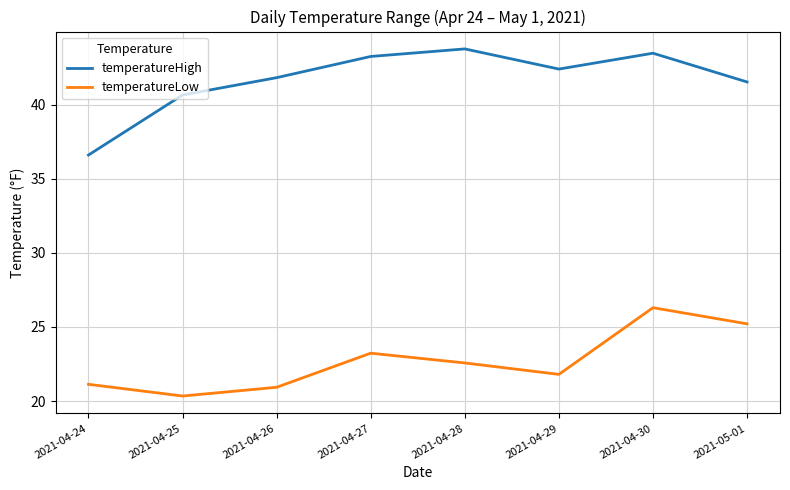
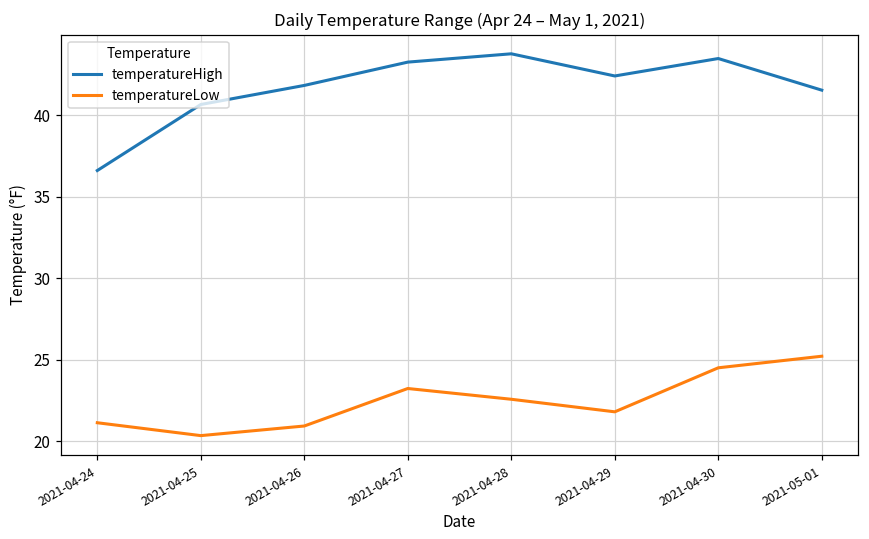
temperatureLow, 2021-04-30: 26.3 -> 24.5
